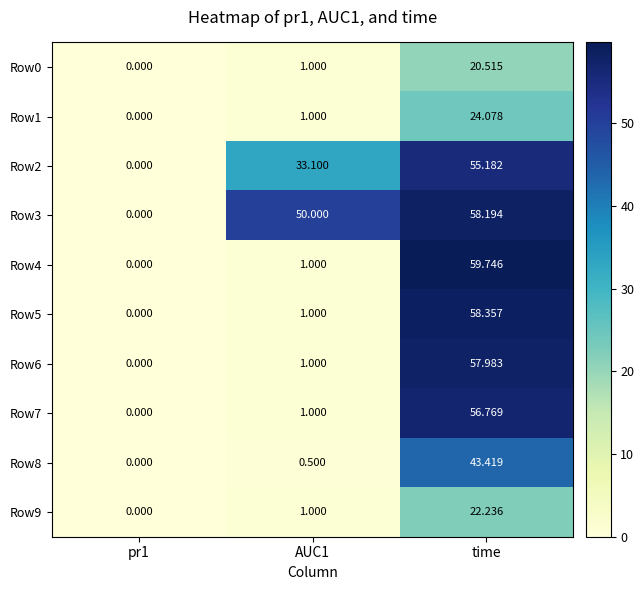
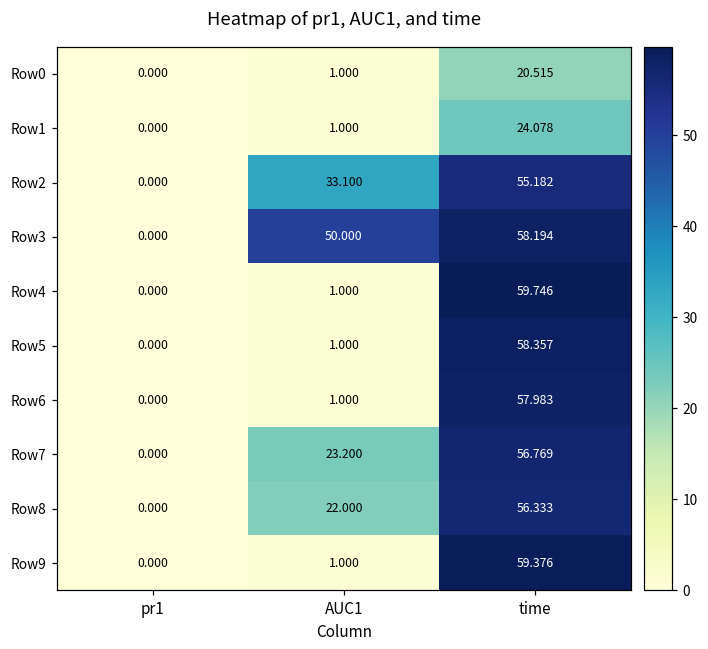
Row7, AUC1: 1.000 -> 23.200
Row8, AUC1: 0.500 -> 22.000
Row8, time: 43.419 -> 56.333
Row9, time: 22.236 -> 59.376
